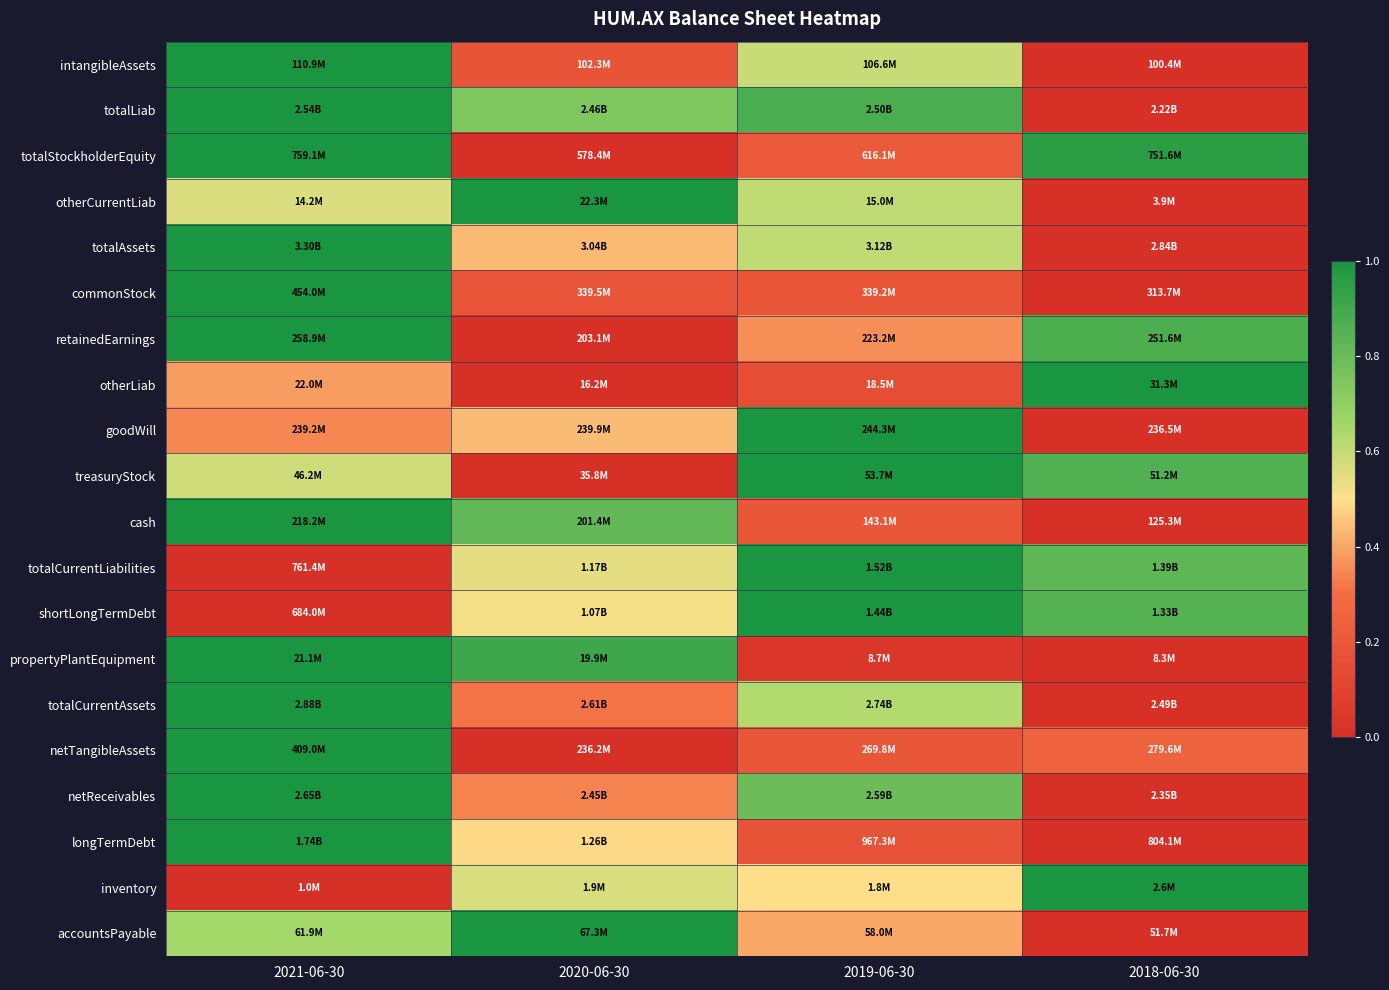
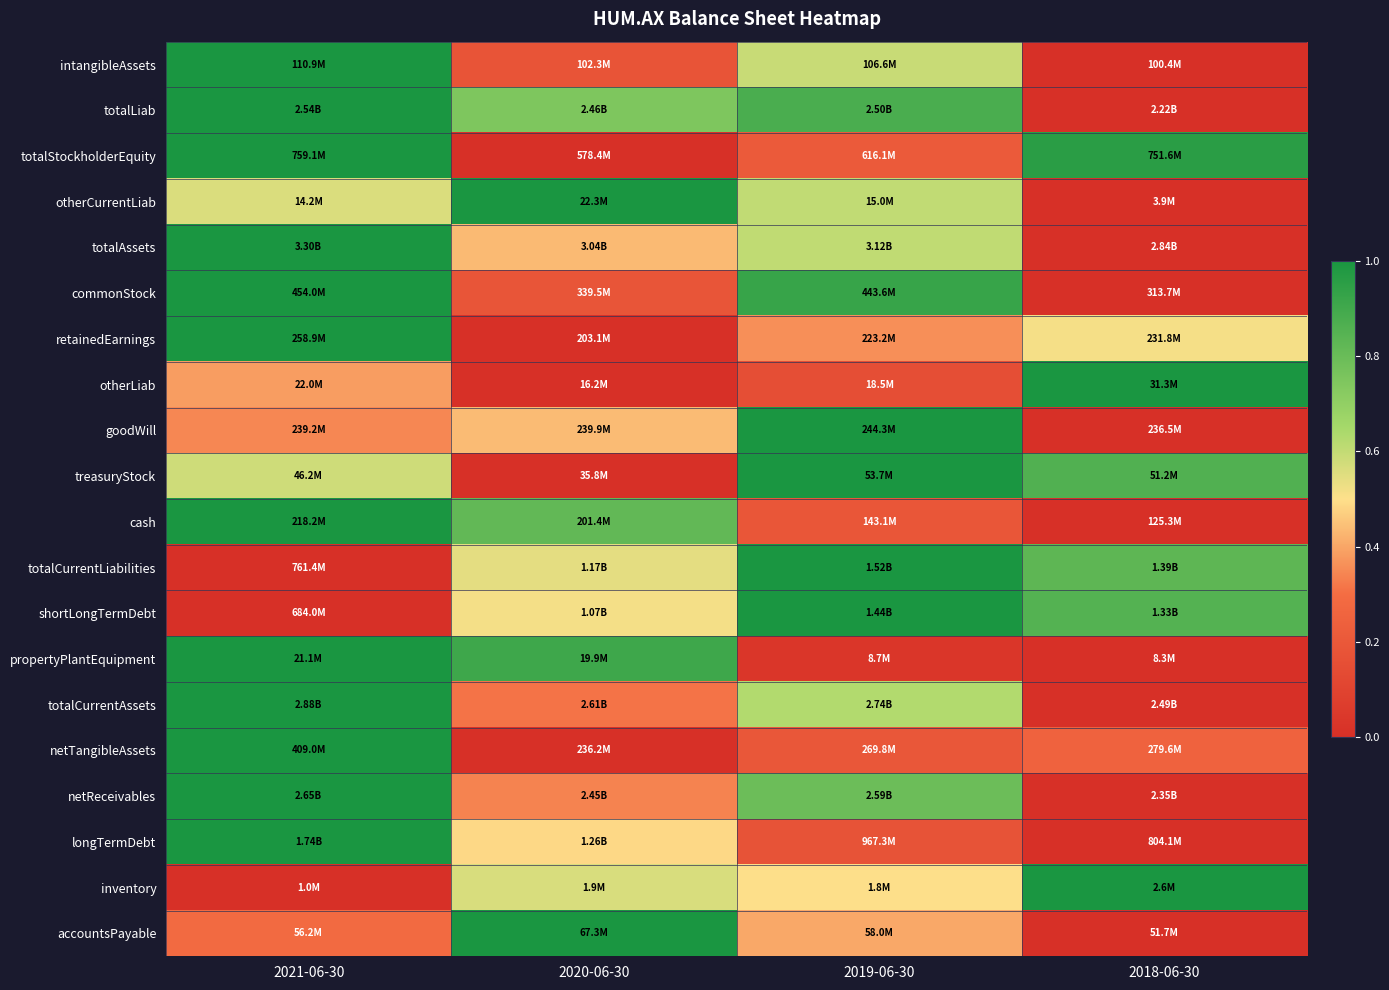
commonStock, 2019-06-30: 339.2M -> 443.6M
retainedEarnings, 2018-06-30: 251.6M -> 231.8M
accountsPayable, 2021-06-30: 61.9M -> 56.2M
